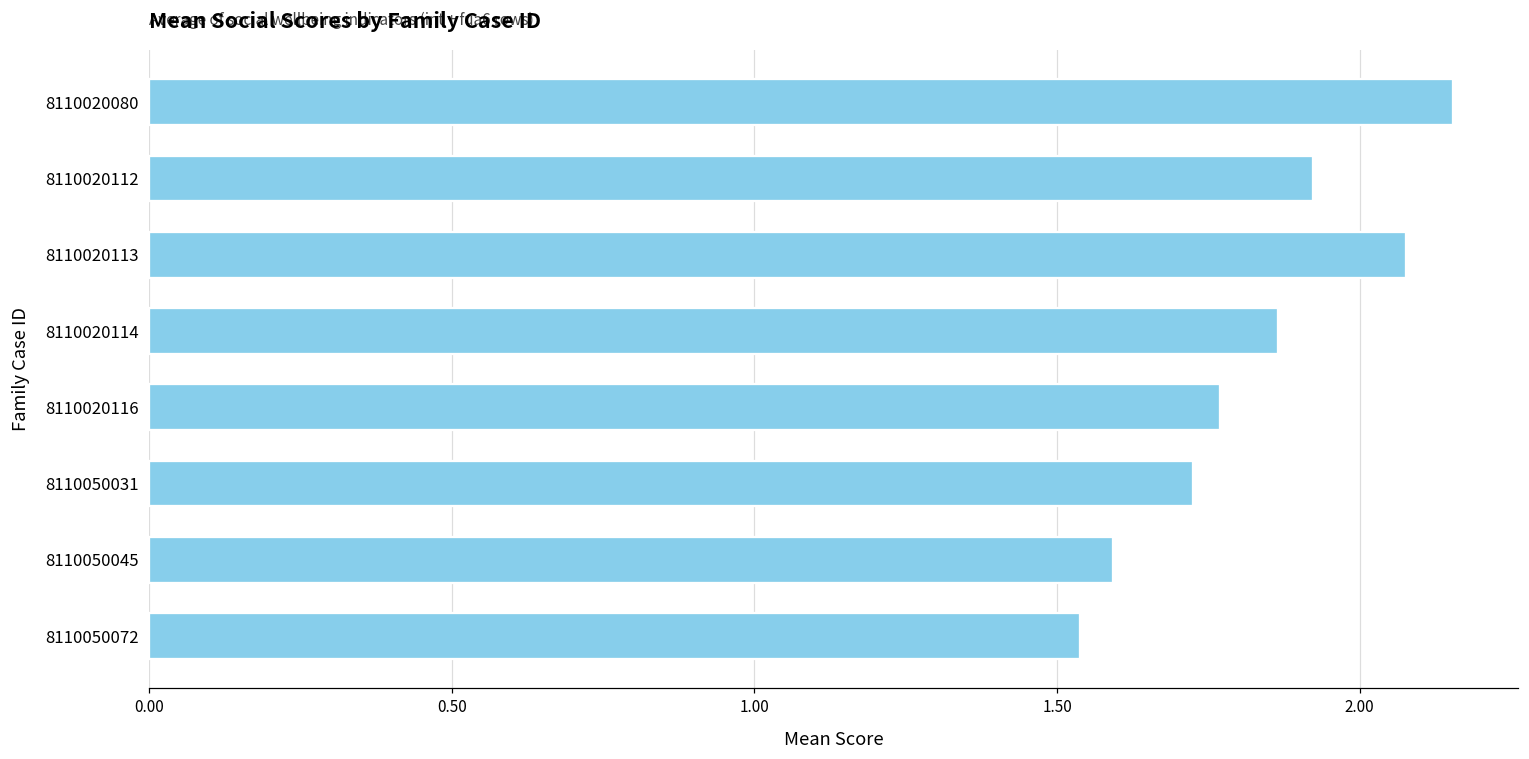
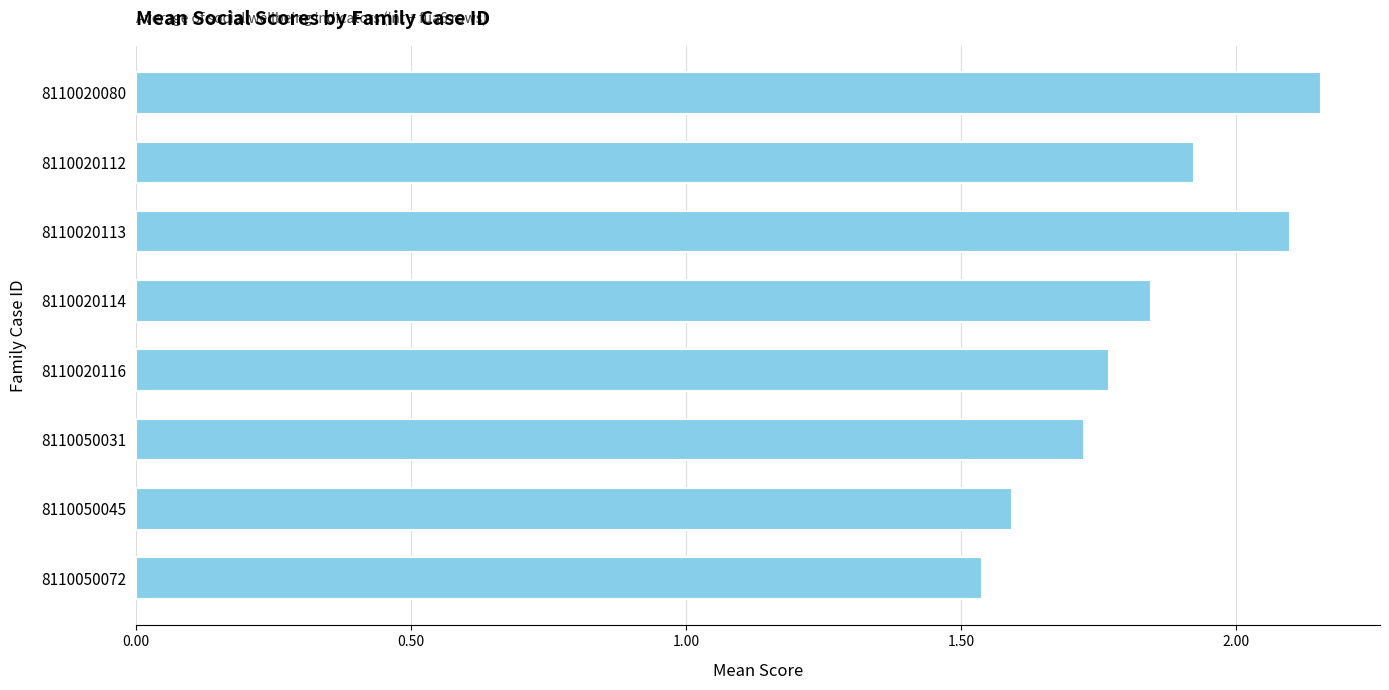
8110020113: 2.08 -> 2.10
8110020114: 1.87 -> 1.85
